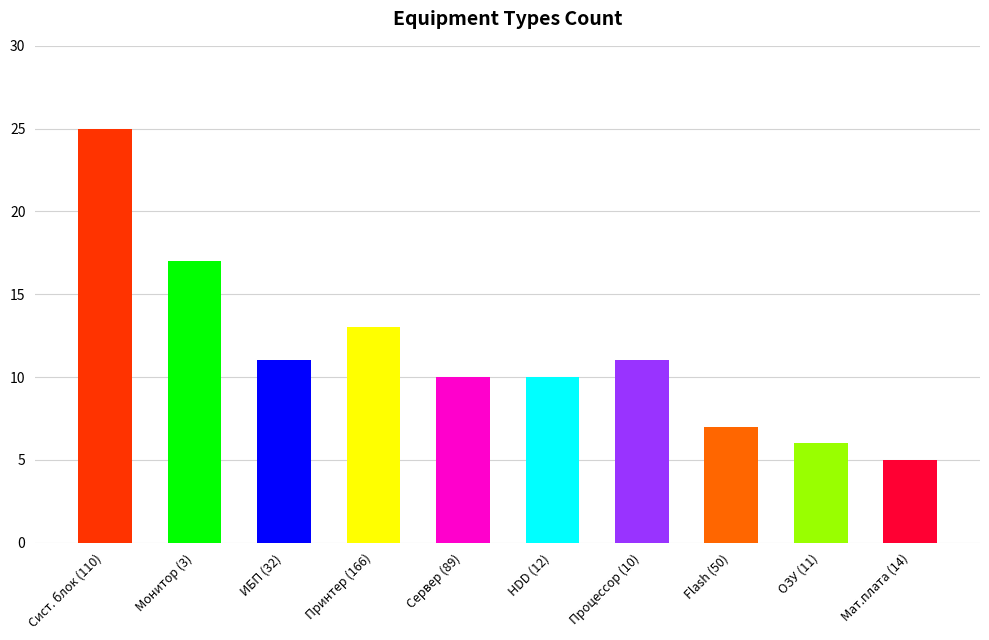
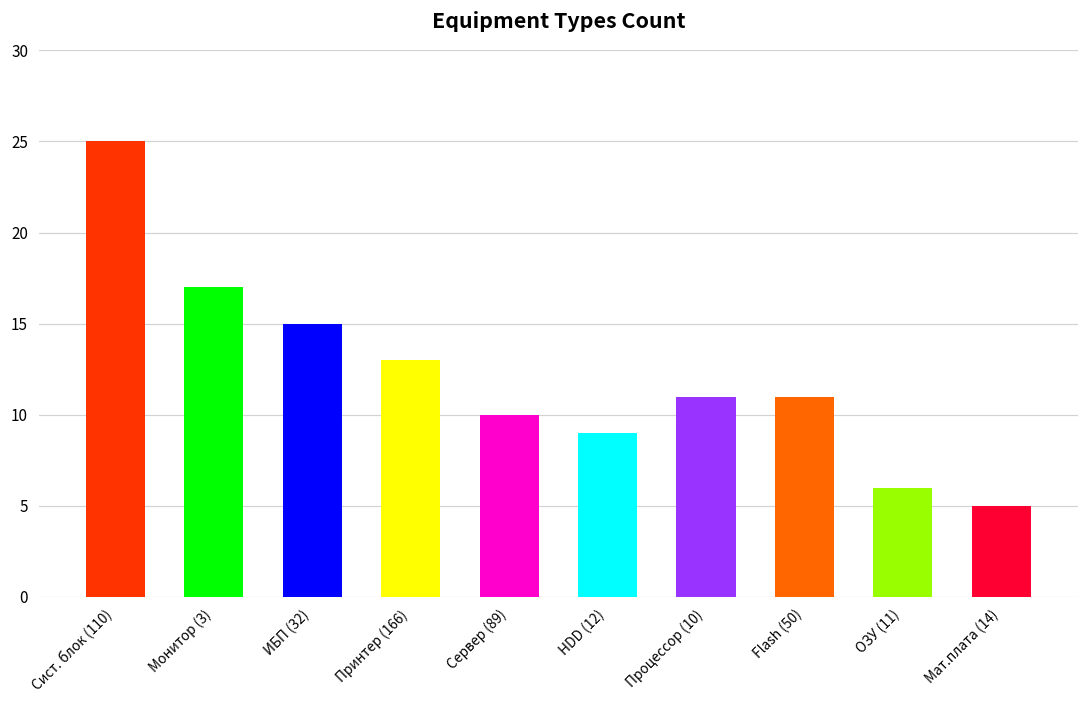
ИБП (32): 11 -> 15
HDD (12): 10 -> 9
Flash (50): 7 -> 11
